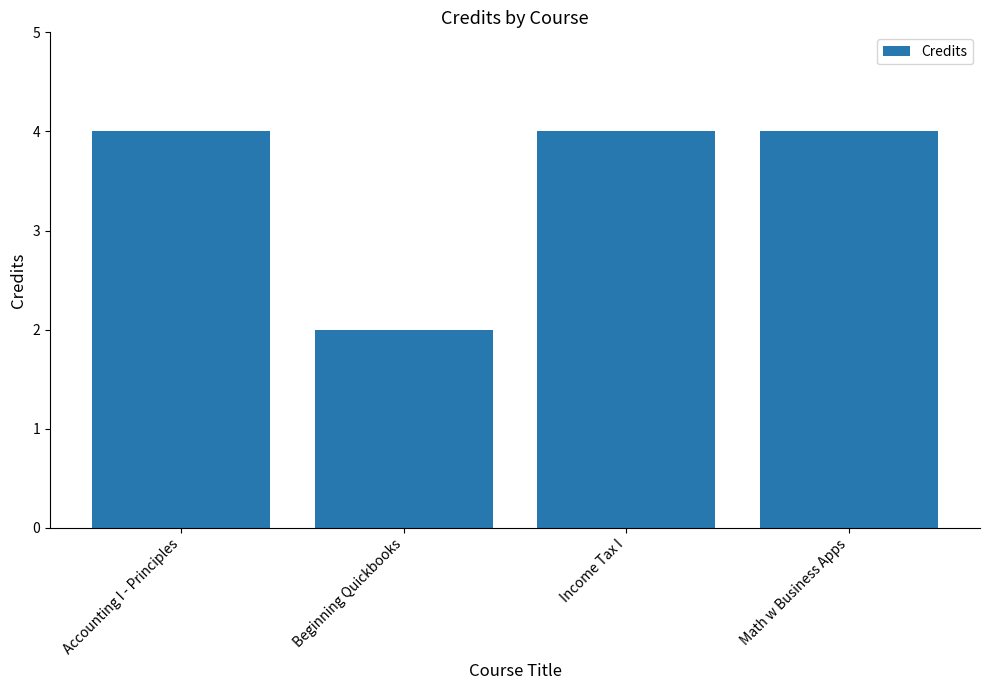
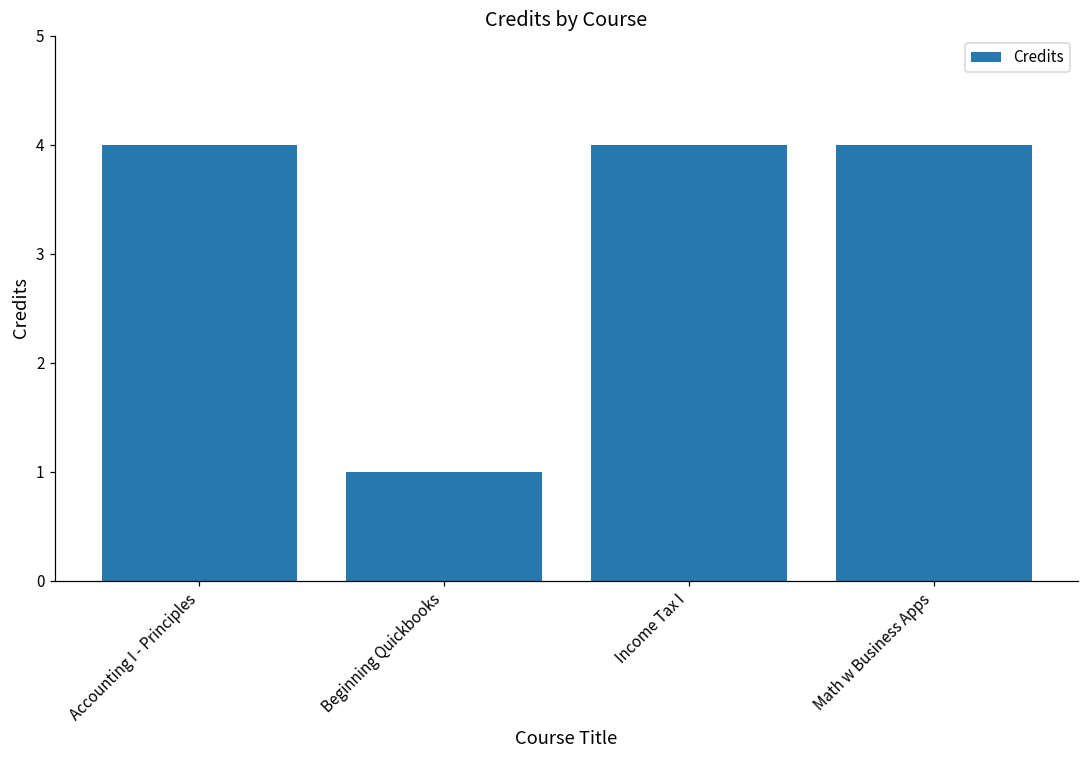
Beginning Quickbooks: 2 -> 1
